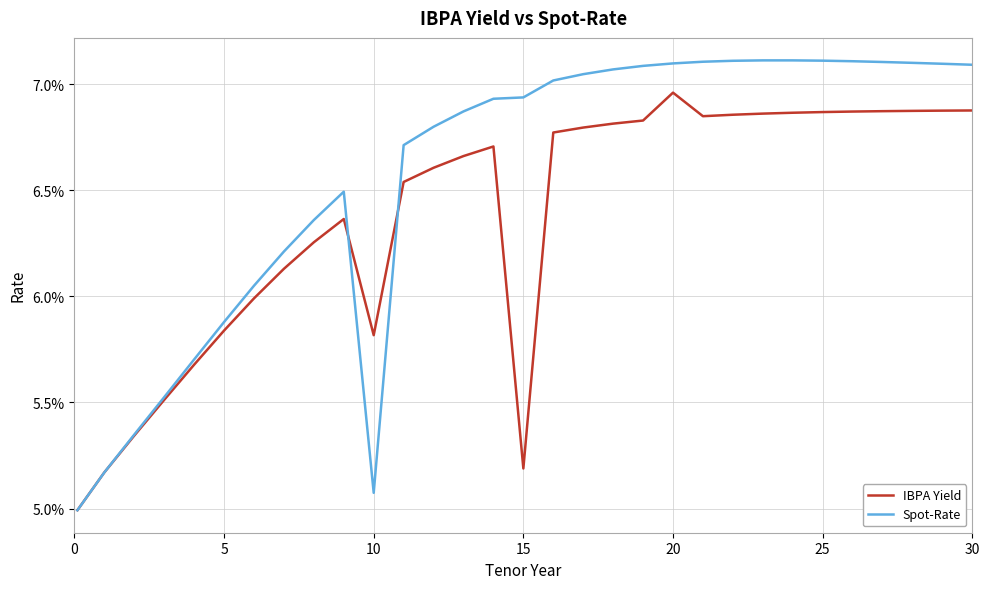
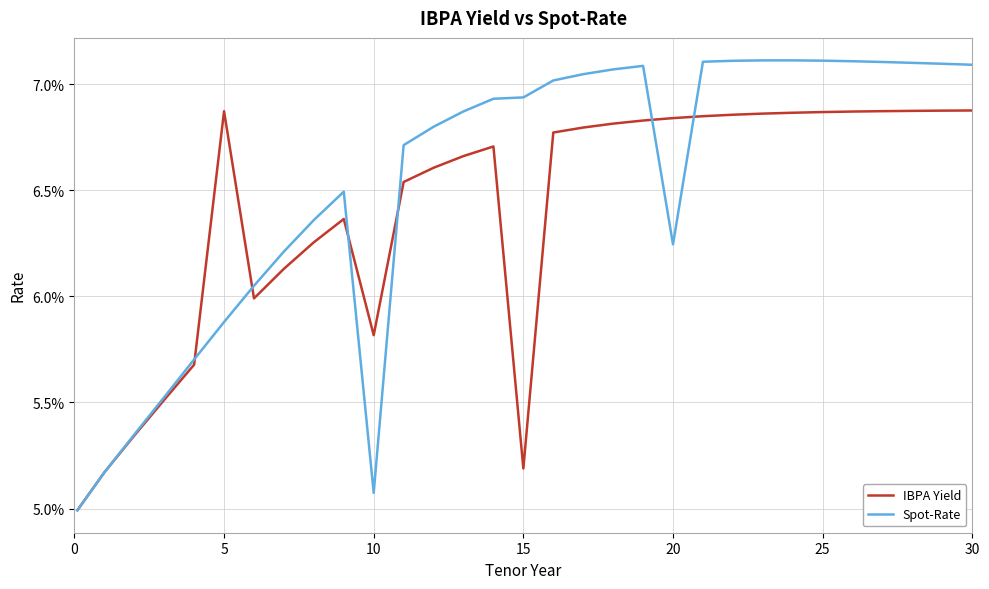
IBPA Yield, 5: 5.84% -> 6.87%
IBPA Yield, 20: 6.96% -> 6.84%
Spot-Rate, 20: 7.10% -> 6.24%
